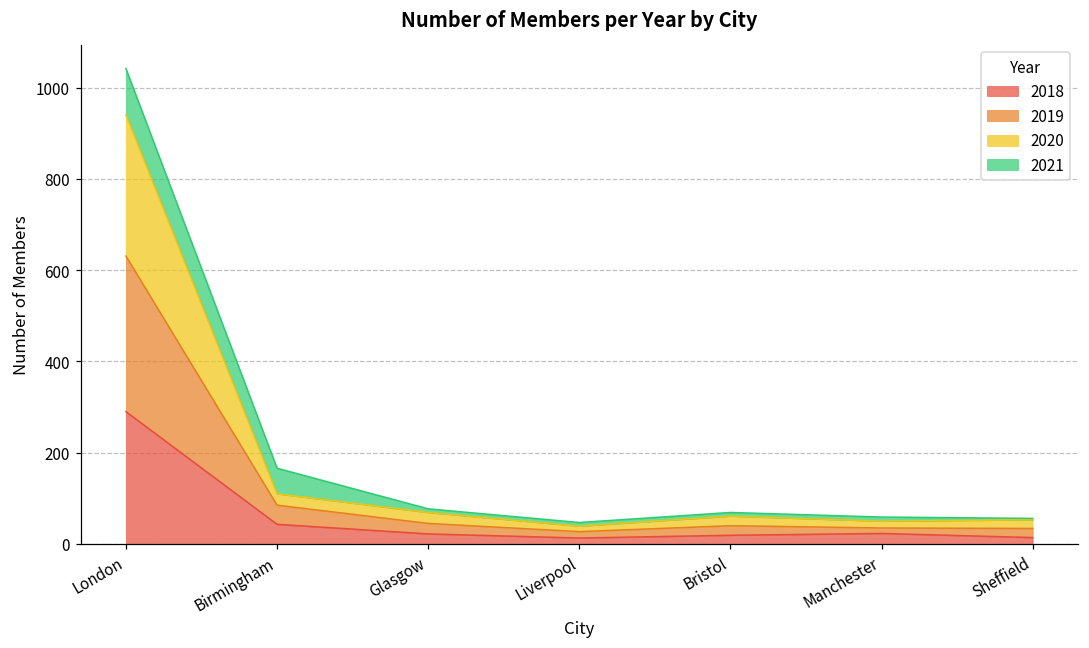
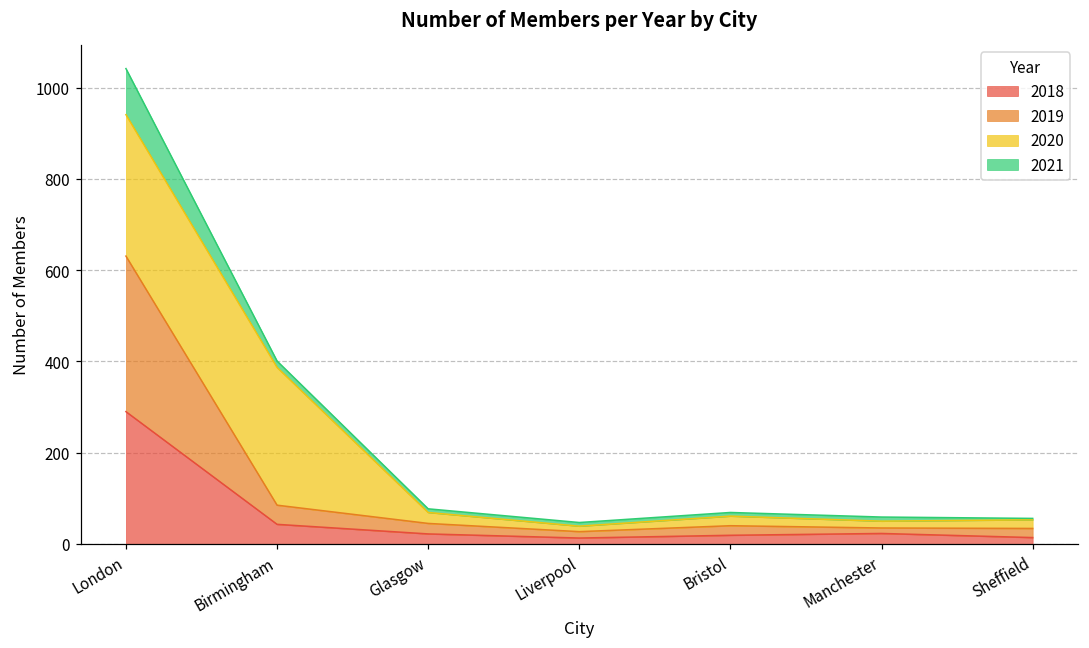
2020, Birmingham: 30 -> 300
2021, Birmingham: 60 -> 10
